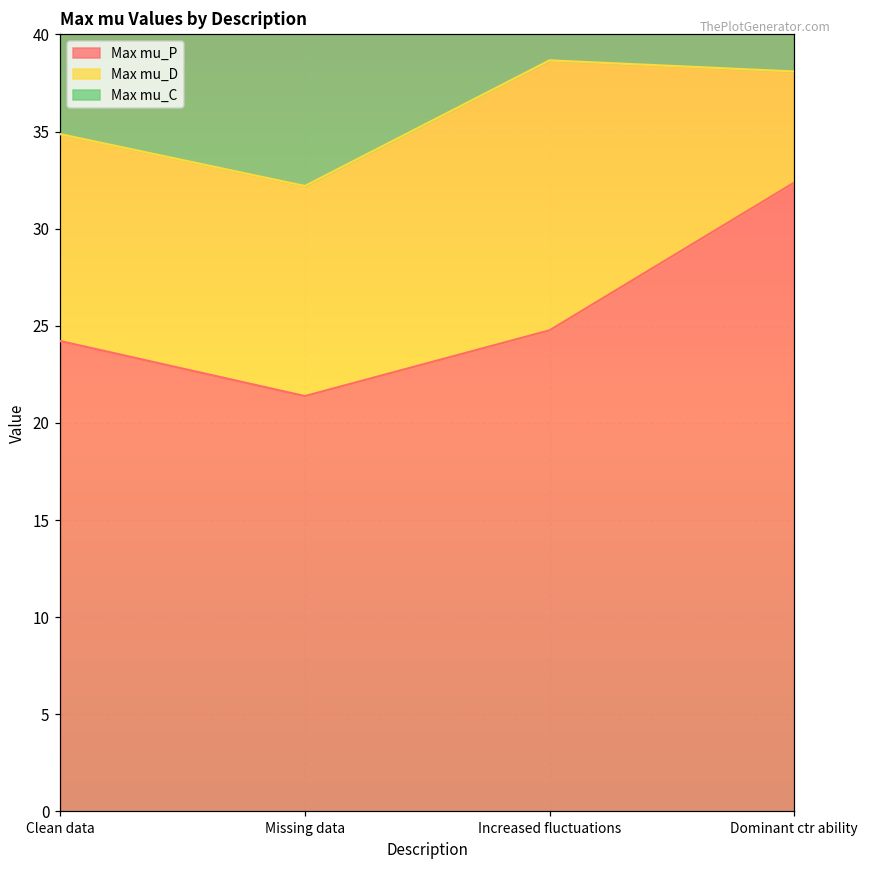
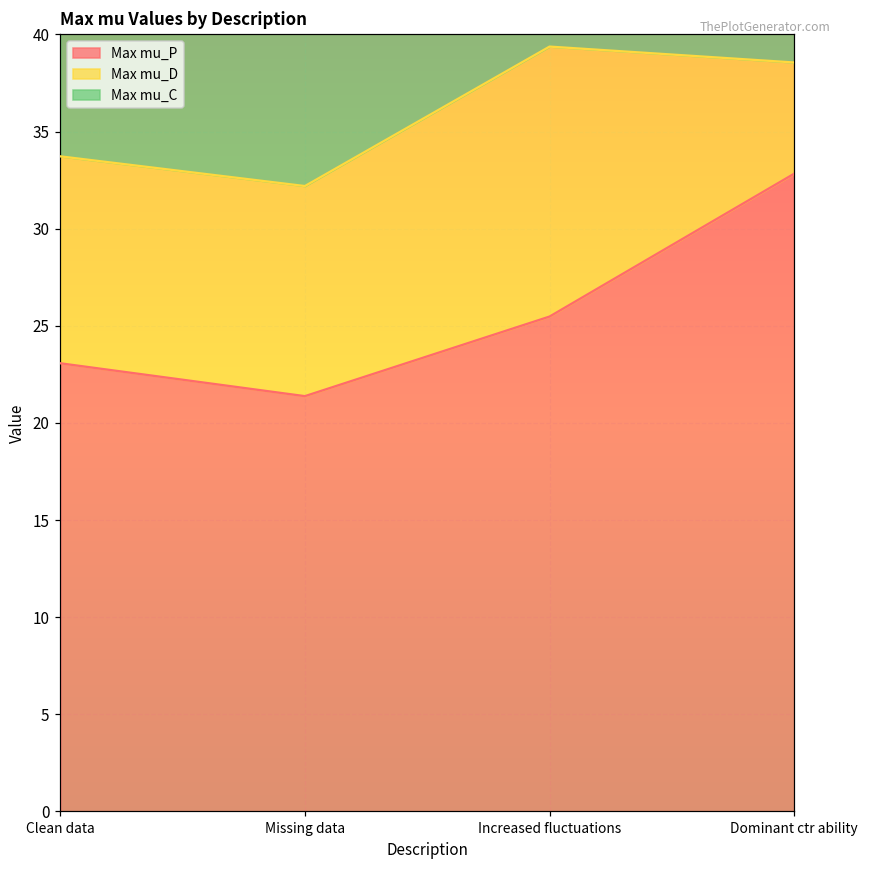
Max mu_P, Clean data: 24.2 -> 23.1
Max mu_P, Increased fluctuations: 24.8 -> 25.5
Max mu_P, Dominant ctr ability: 32.4 -> 32.8
